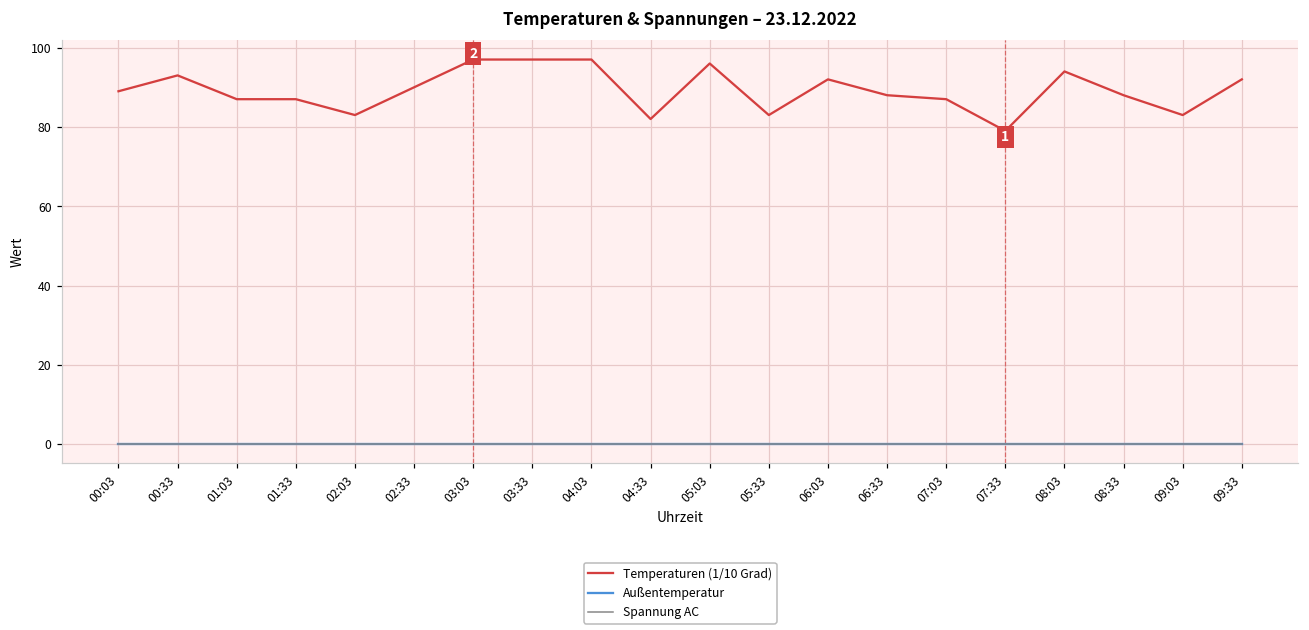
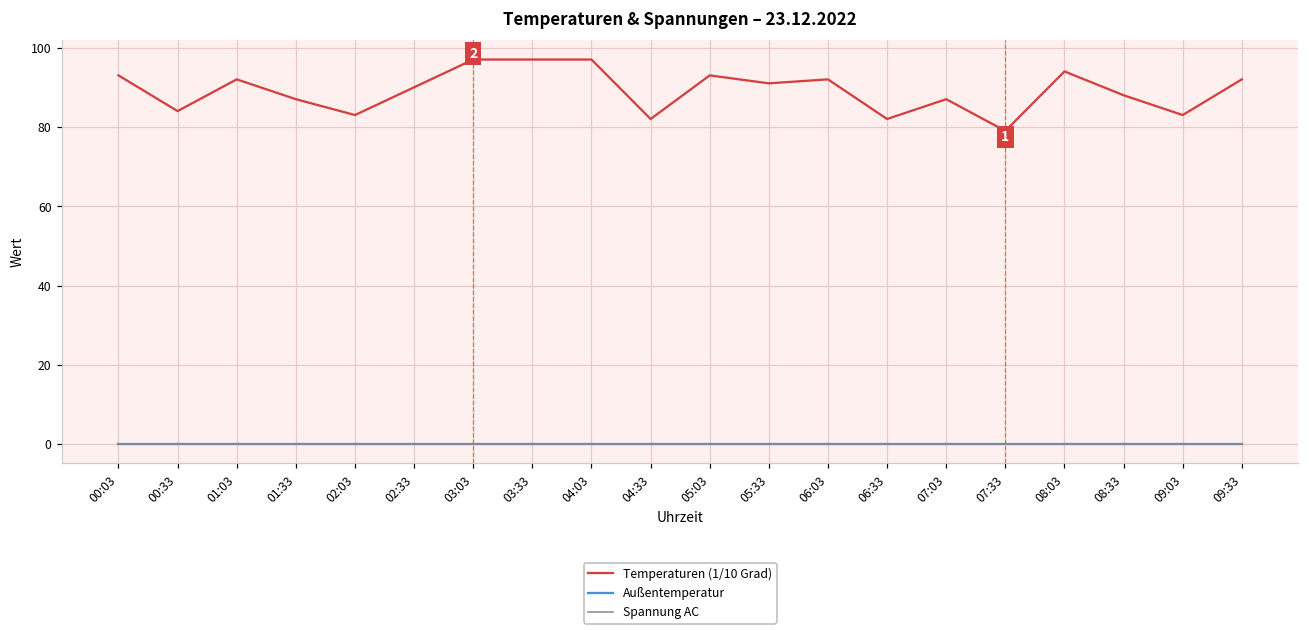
Temperaturen (1/10 Grad), 00:03: 89 -> 93
Temperaturen (1/10 Grad), 00:33: 93 -> 84
Temperaturen (1/10 Grad), 01:03: 87 -> 92
Temperaturen (1/10 Grad), 05:03: 96 -> 93
Temperaturen (1/10 Grad), 05:33: 83 -> 91
Temperaturen (1/10 Grad), 06:33: 88 -> 82
